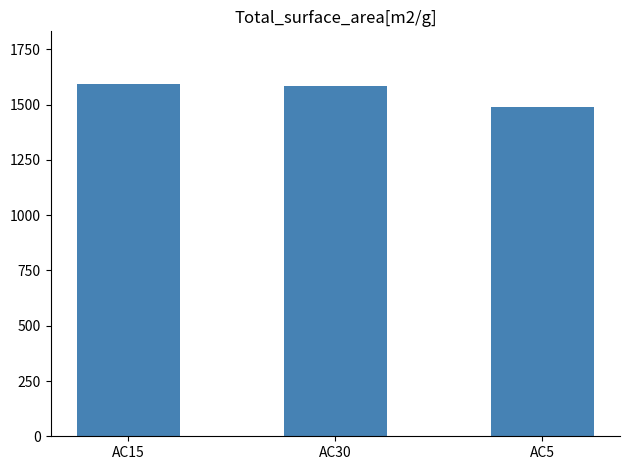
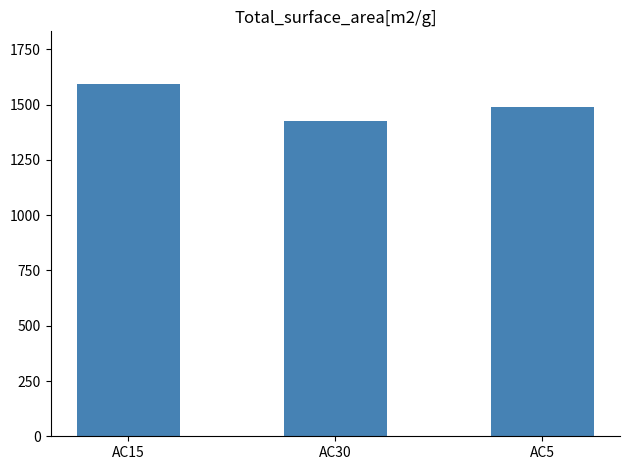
AC30: 1590 -> 1430
